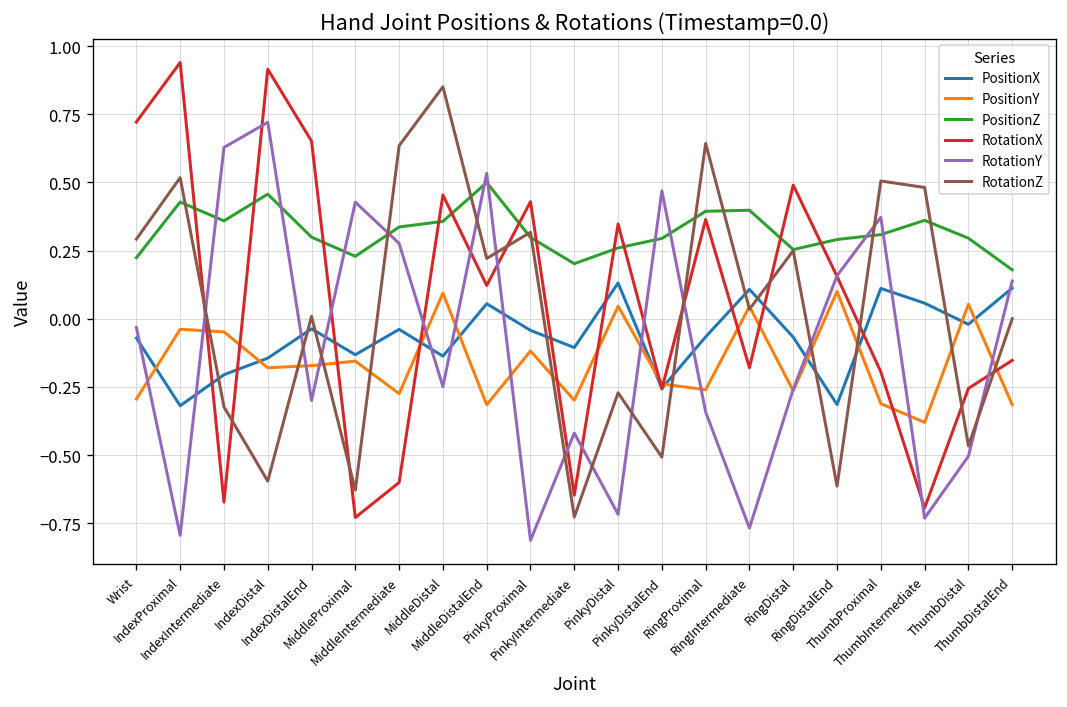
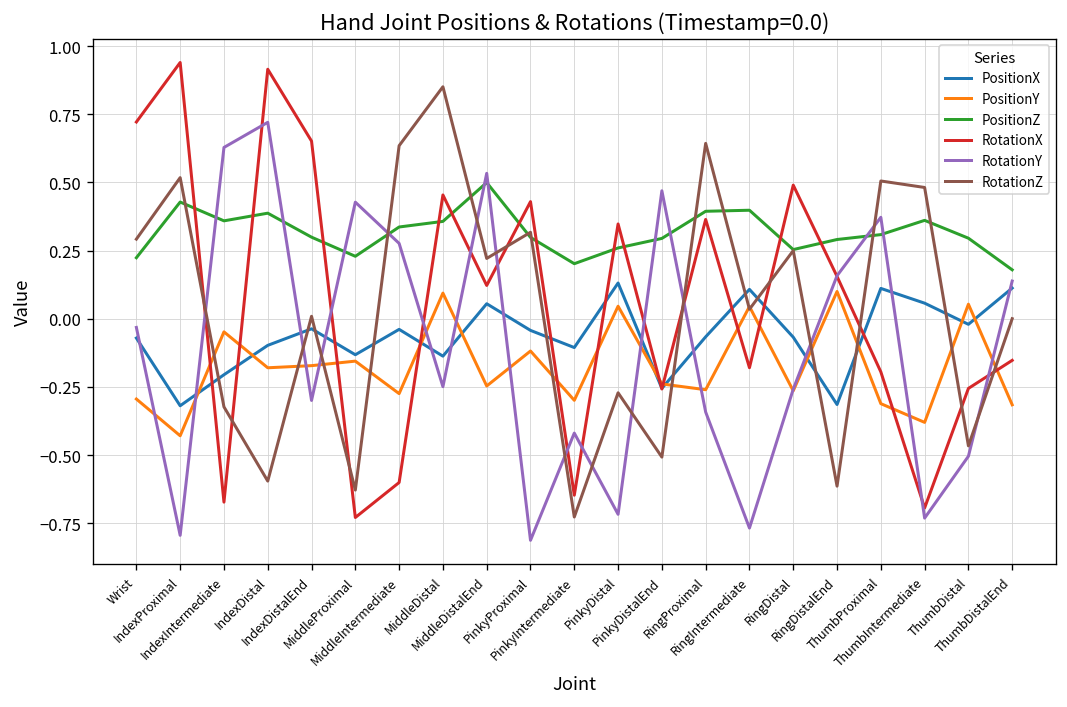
PositionY, IndexProximal: -0.04 -> -0.43
PositionX, IndexDistal: -0.14 -> -0.10
PositionZ, IndexDistal: 0.46 -> 0.39
PositionY, MiddleDistalEnd: -0.32 -> -0.25
